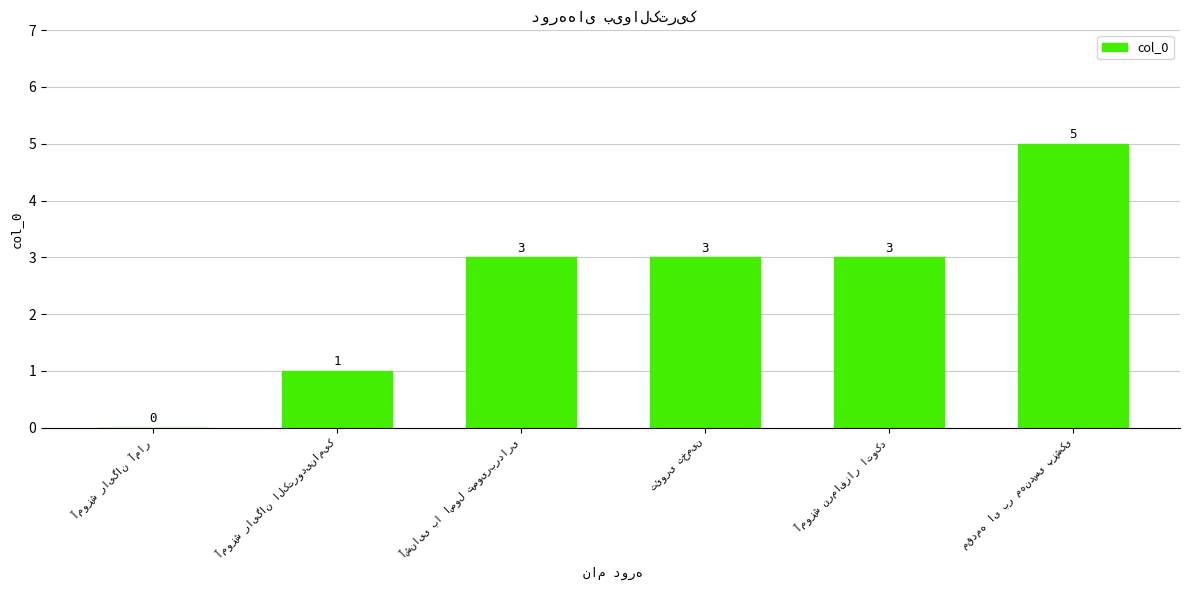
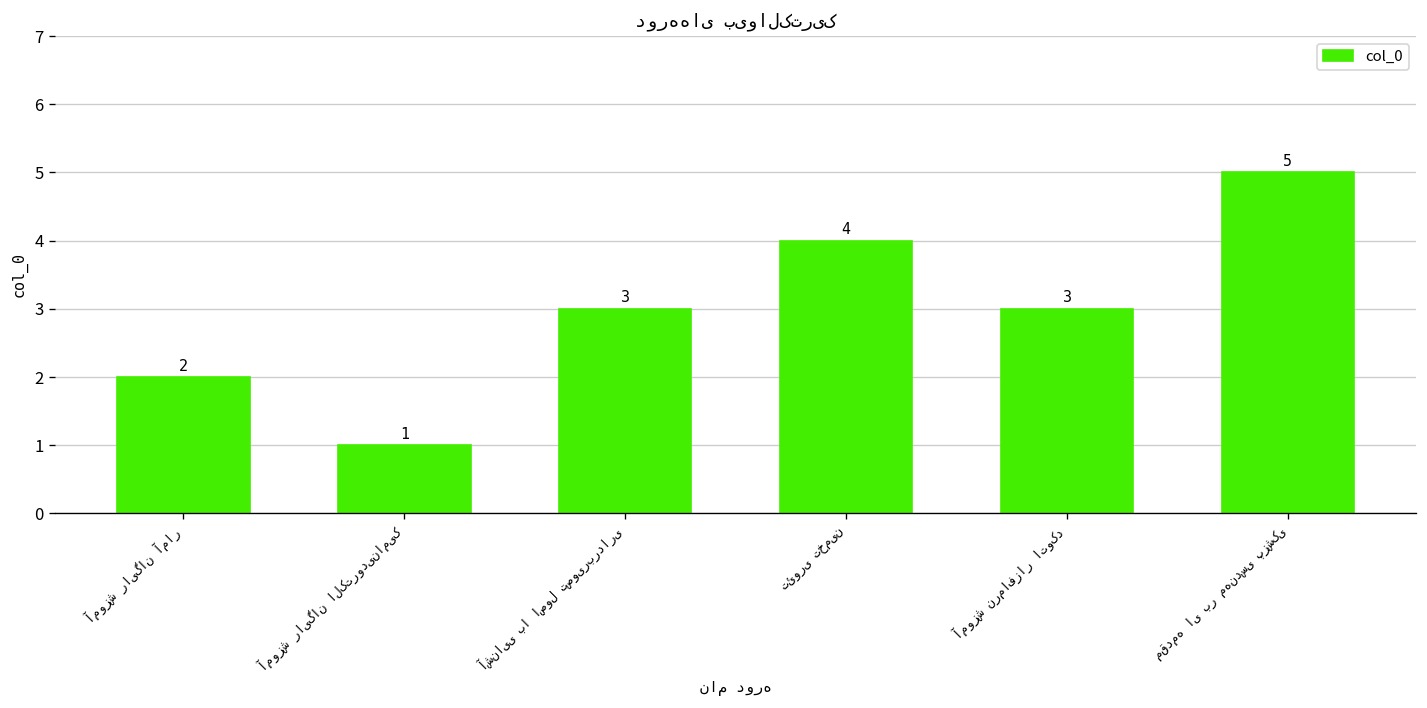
آموزش رایگان آمار: 0 -> 2
تئوری تخمین: 3 -> 4
